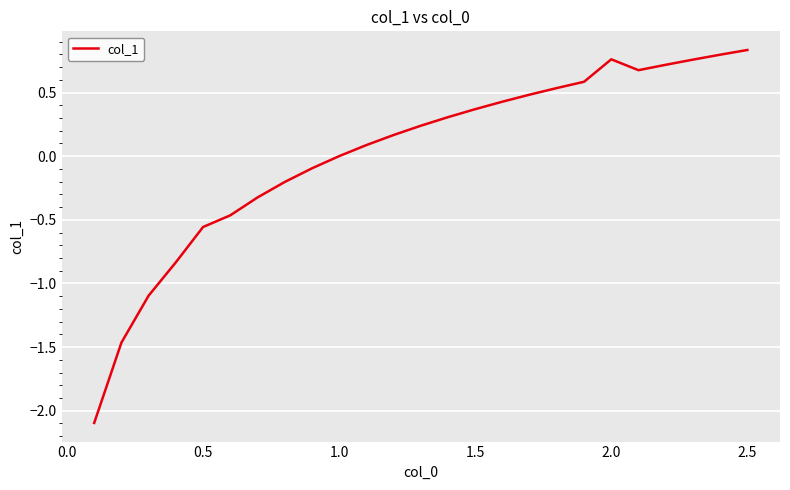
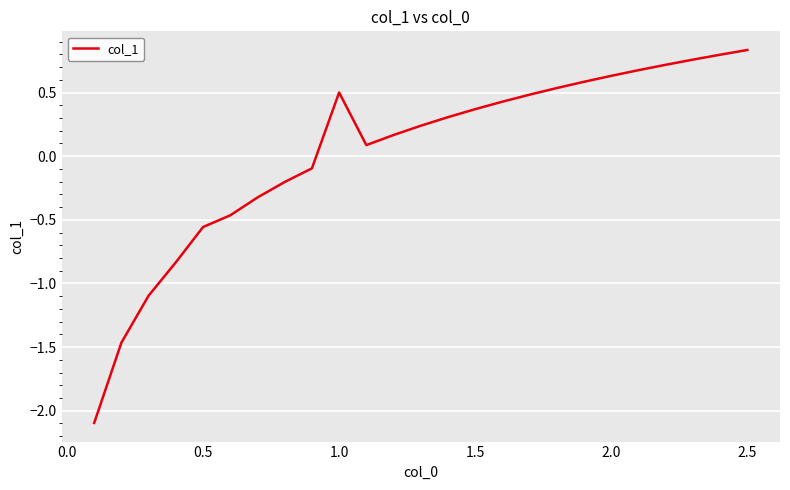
1.0: 0.0 -> 0.5
2.0: 0.76 -> 0.63
